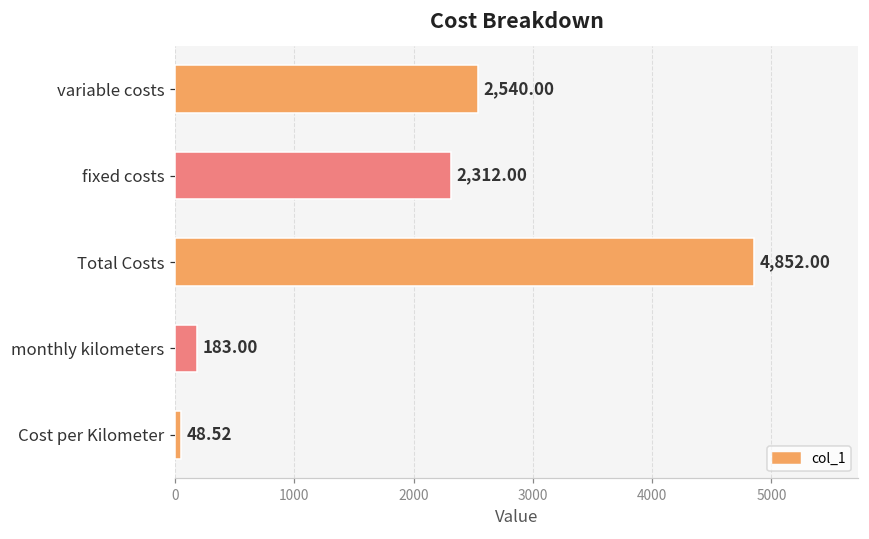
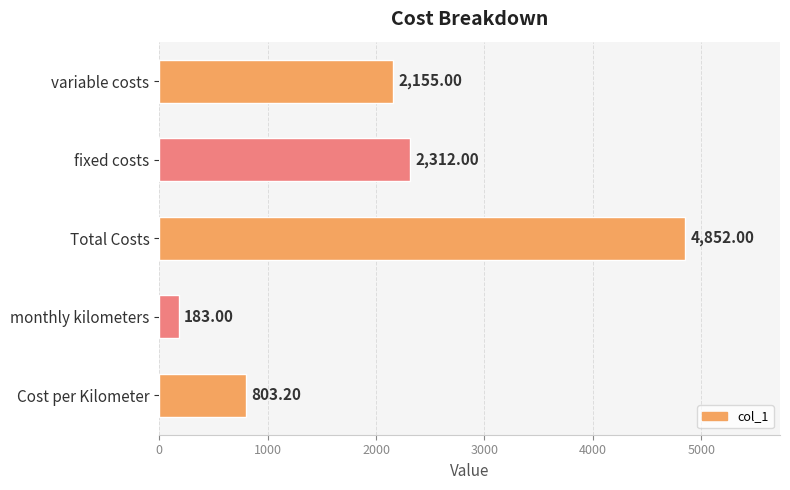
variable costs: 2,540.00 -> 2,155.00
Cost per Kilometer: 48.52 -> 803.20
